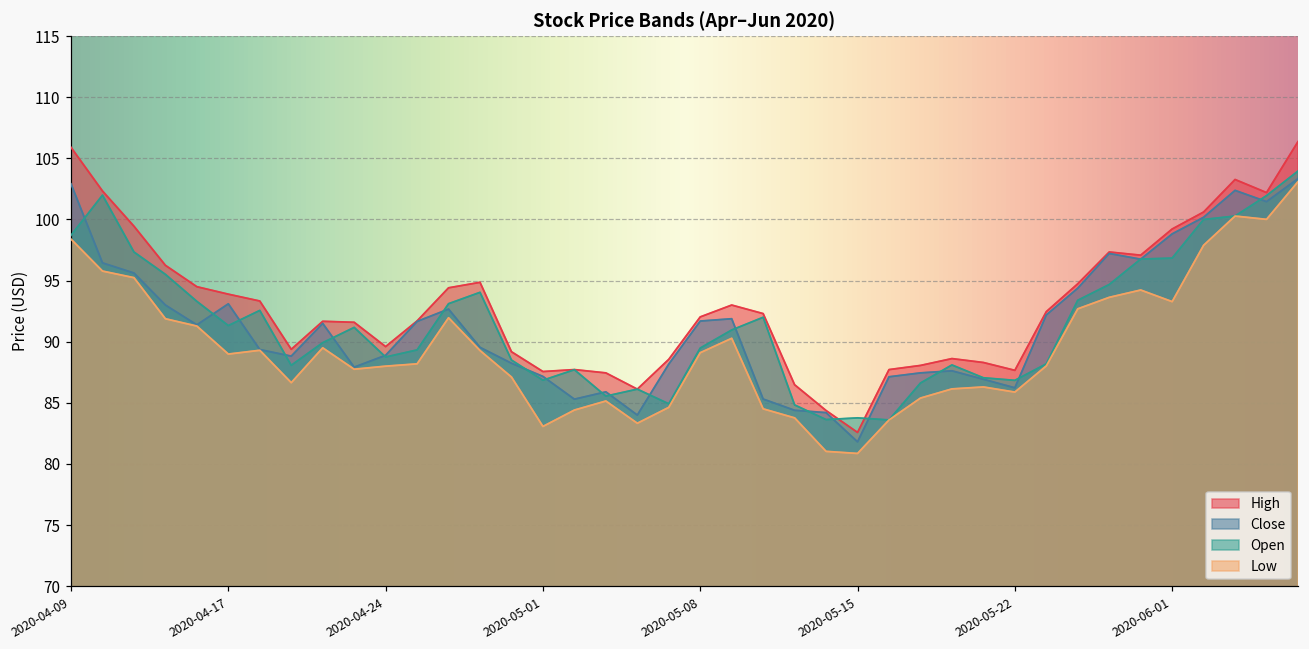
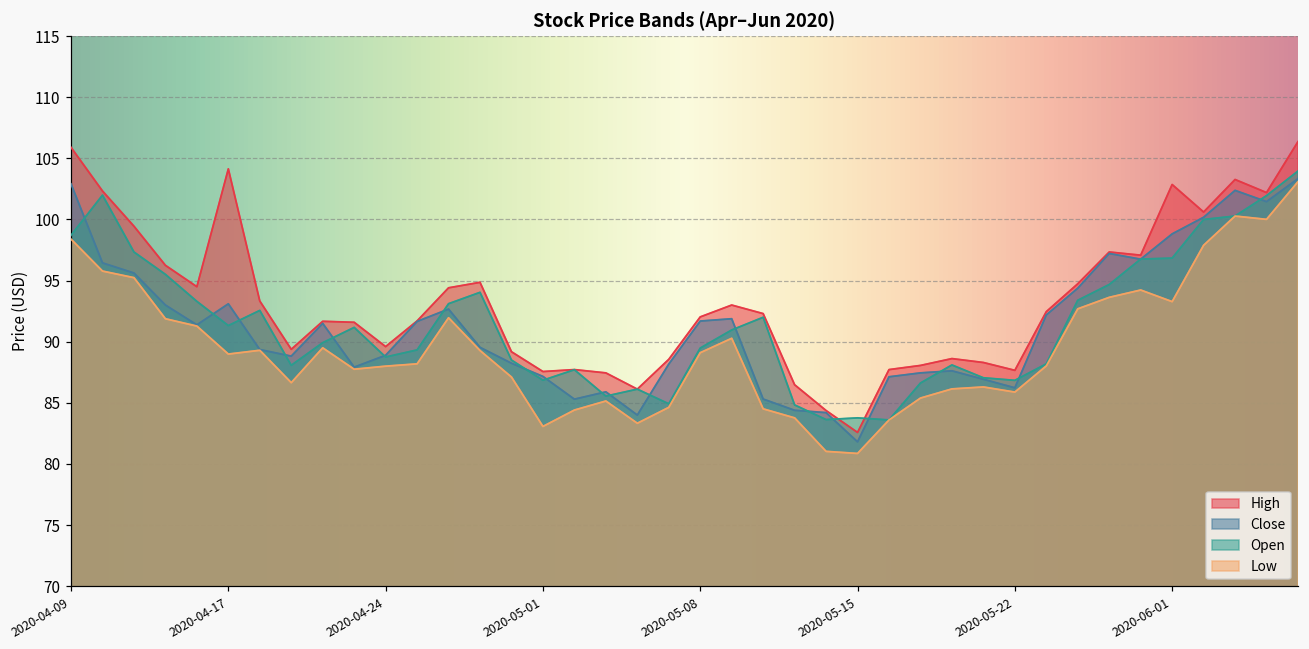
High, 2020-04-17: 93.9 -> 104.1
High, 2020-06-01: 99.2 -> 102.9
